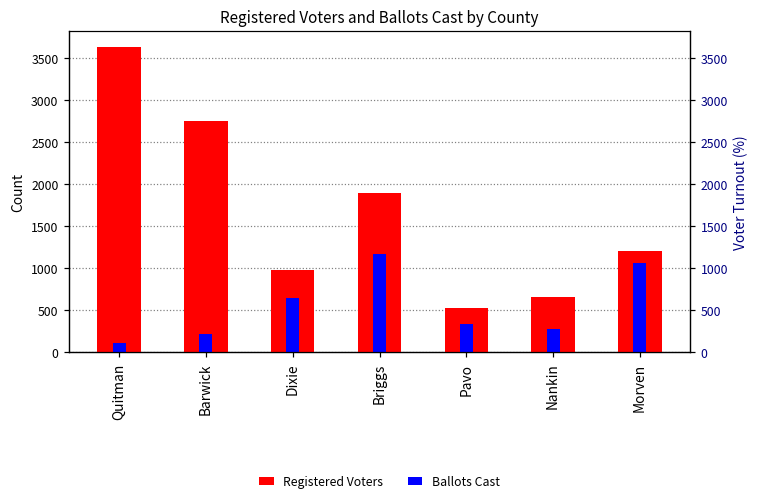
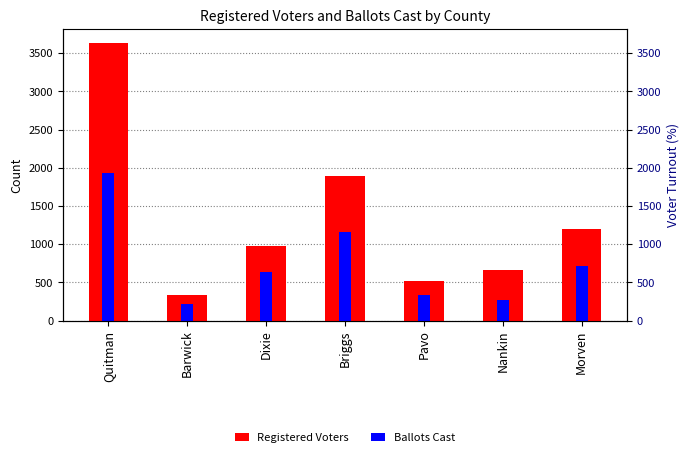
Ballots Cast, Quitman: 100 -> 1900
Registered Voters, Barwick: 2700 -> 300
Ballots Cast, Morven: 1100 -> 700
